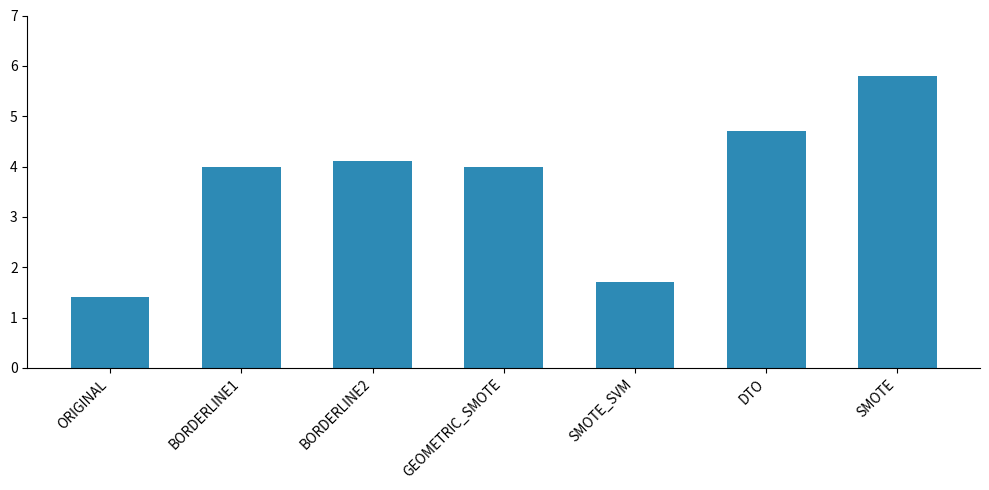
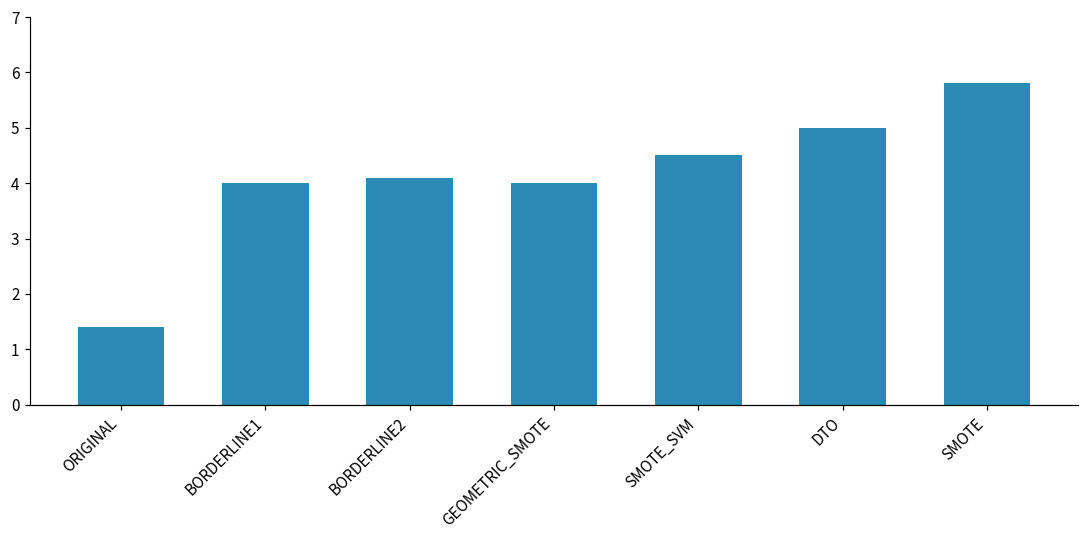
SMOTE_SVM: 1.7 -> 4.5
DTO: 4.7 -> 5.0
